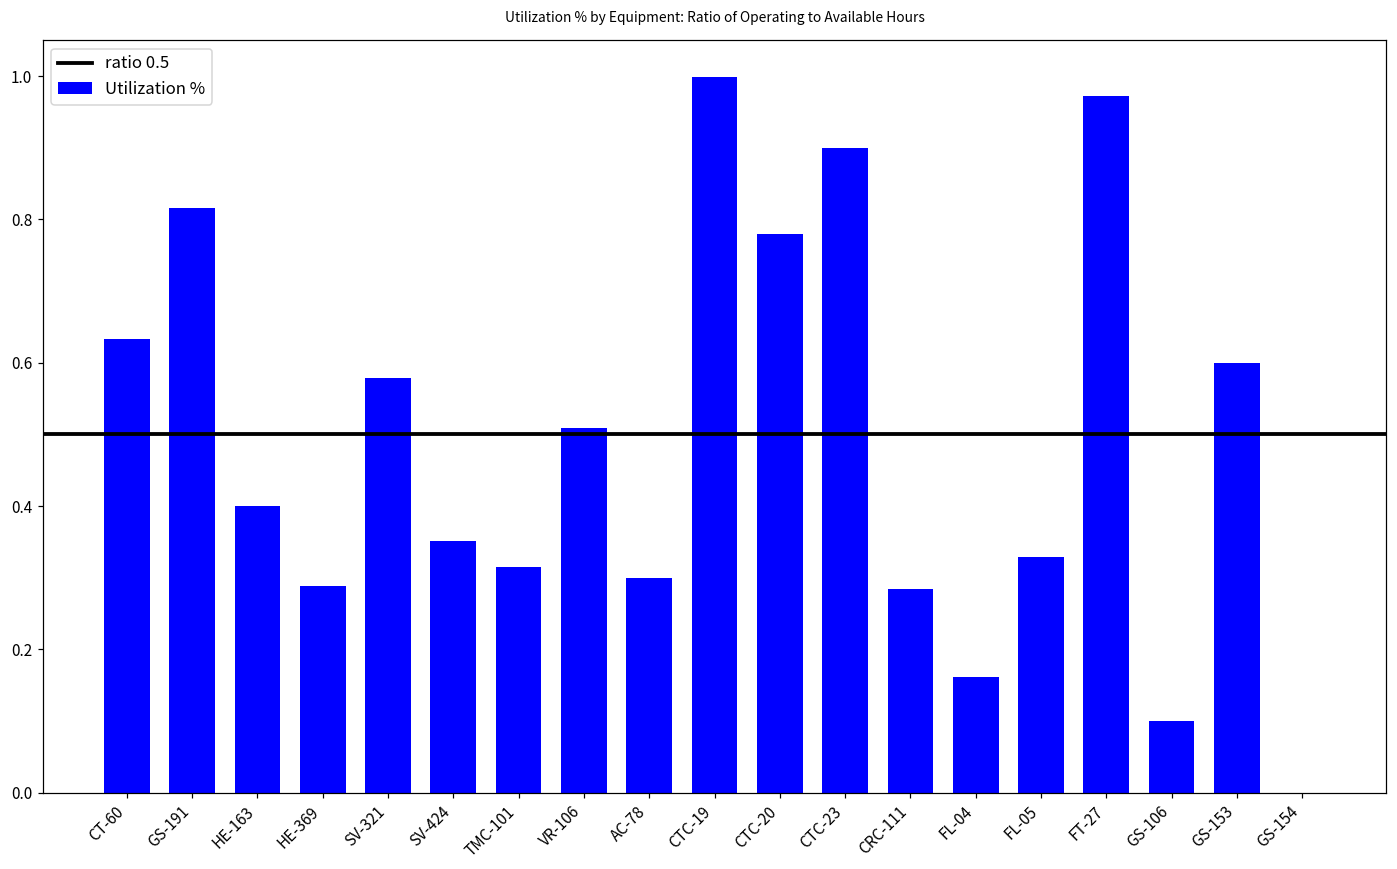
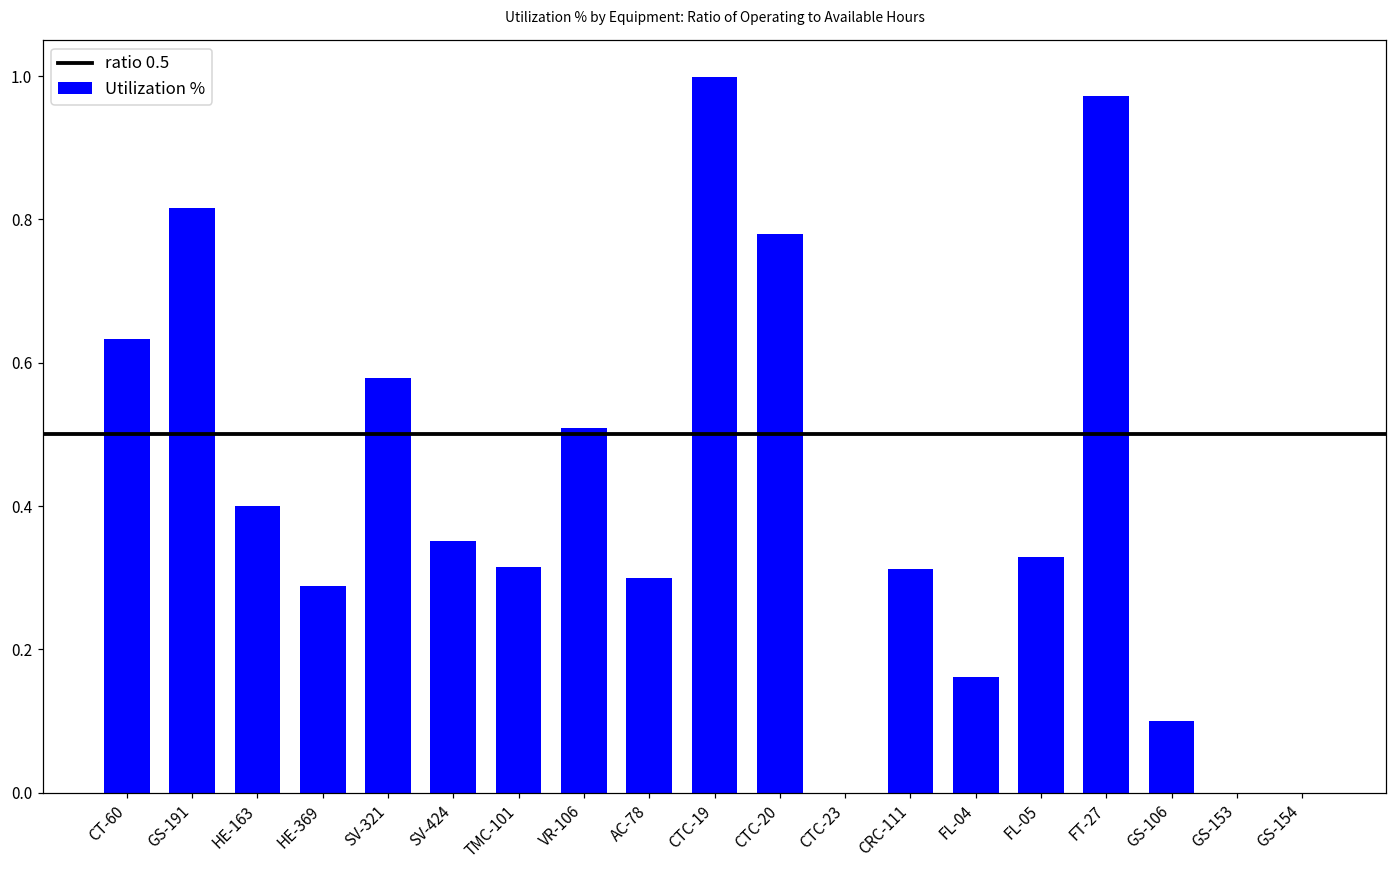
CTC-23: 0.9 -> 0.0
CRC-111: 0.28 -> 0.31
GS-153: 0.6 -> 0.0
